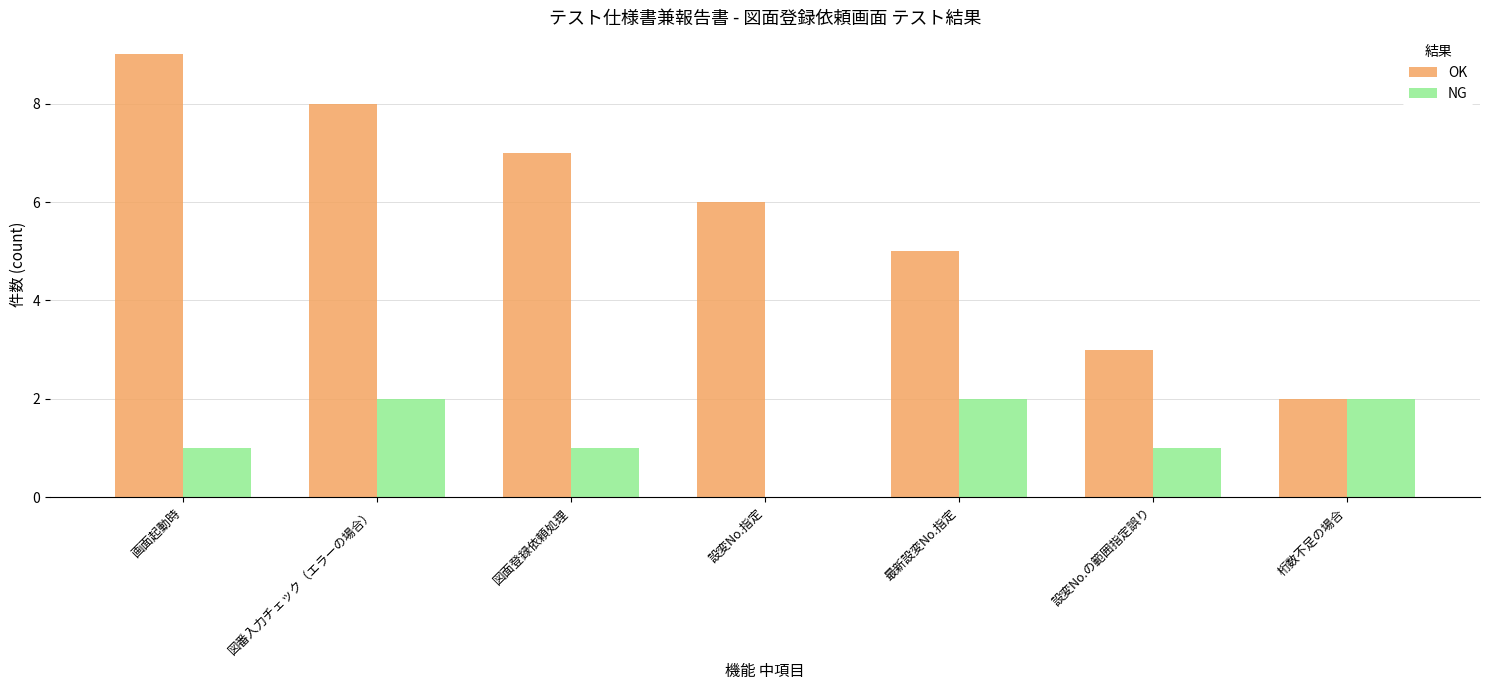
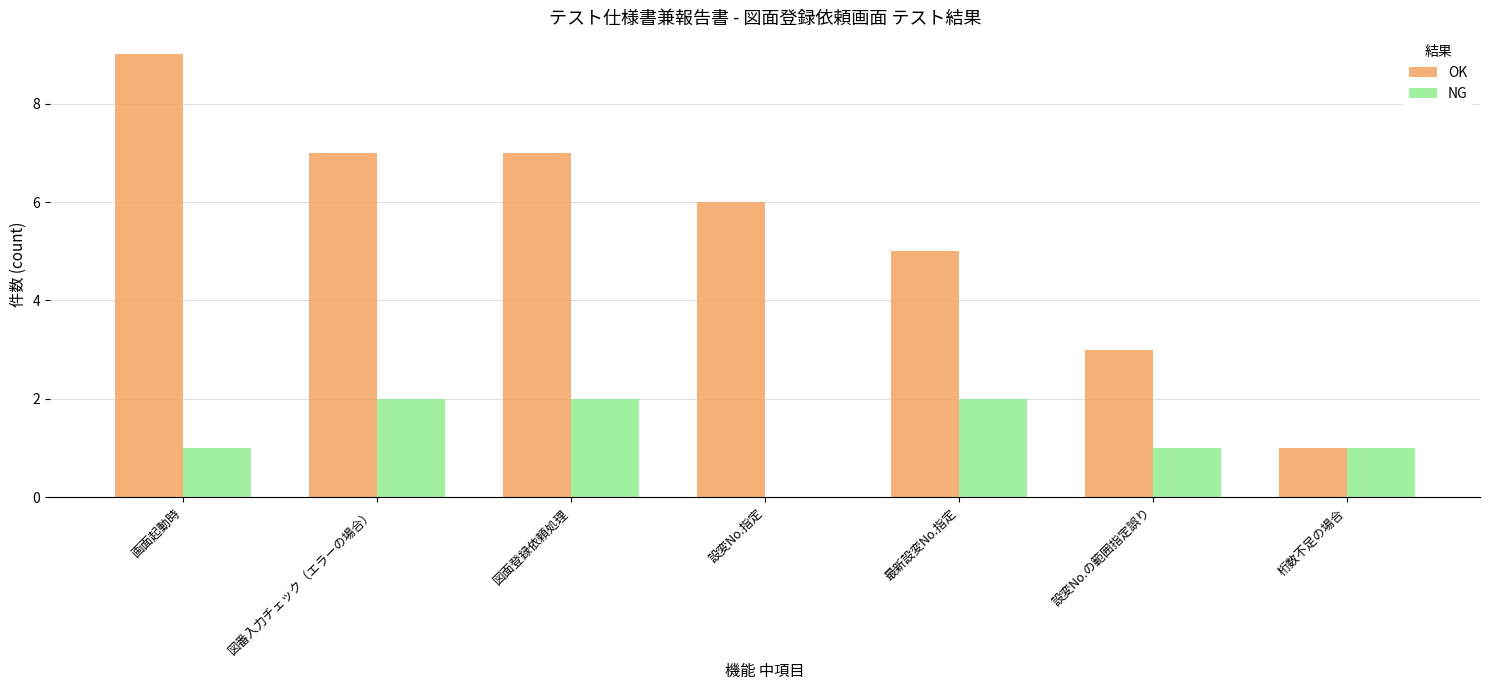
OK, 図番入力チェック（エラーの場合）: 8 -> 7
NG, 図面登録依頼処理: 1 -> 2
OK, 桁数不足の場合: 2 -> 1
NG, 桁数不足の場合: 2 -> 1
